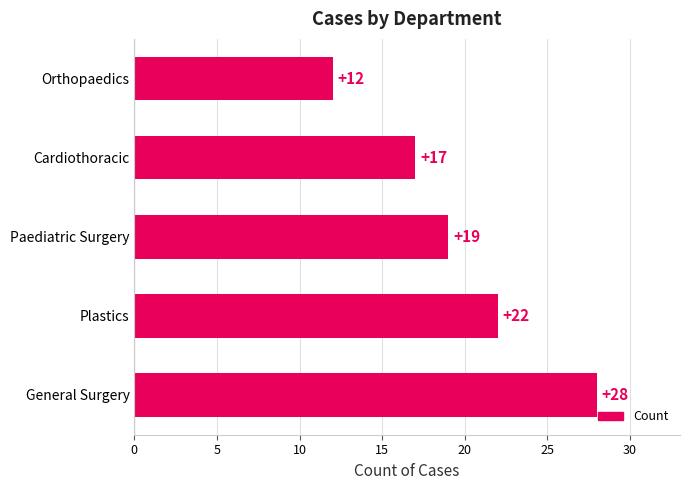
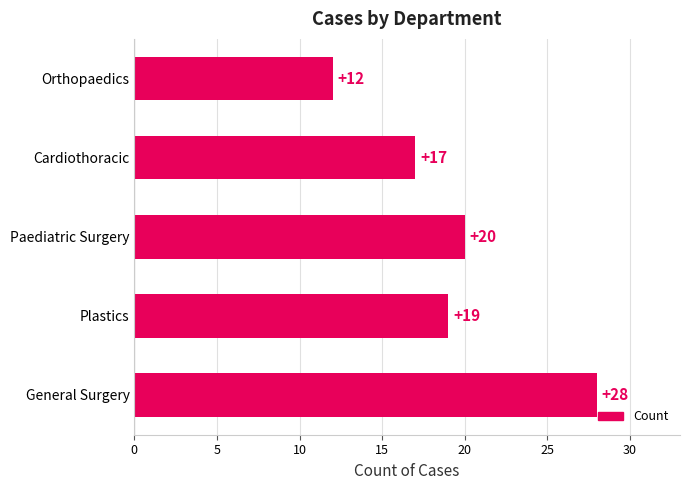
Paediatric Surgery: +19 -> +20
Plastics: +22 -> +19
